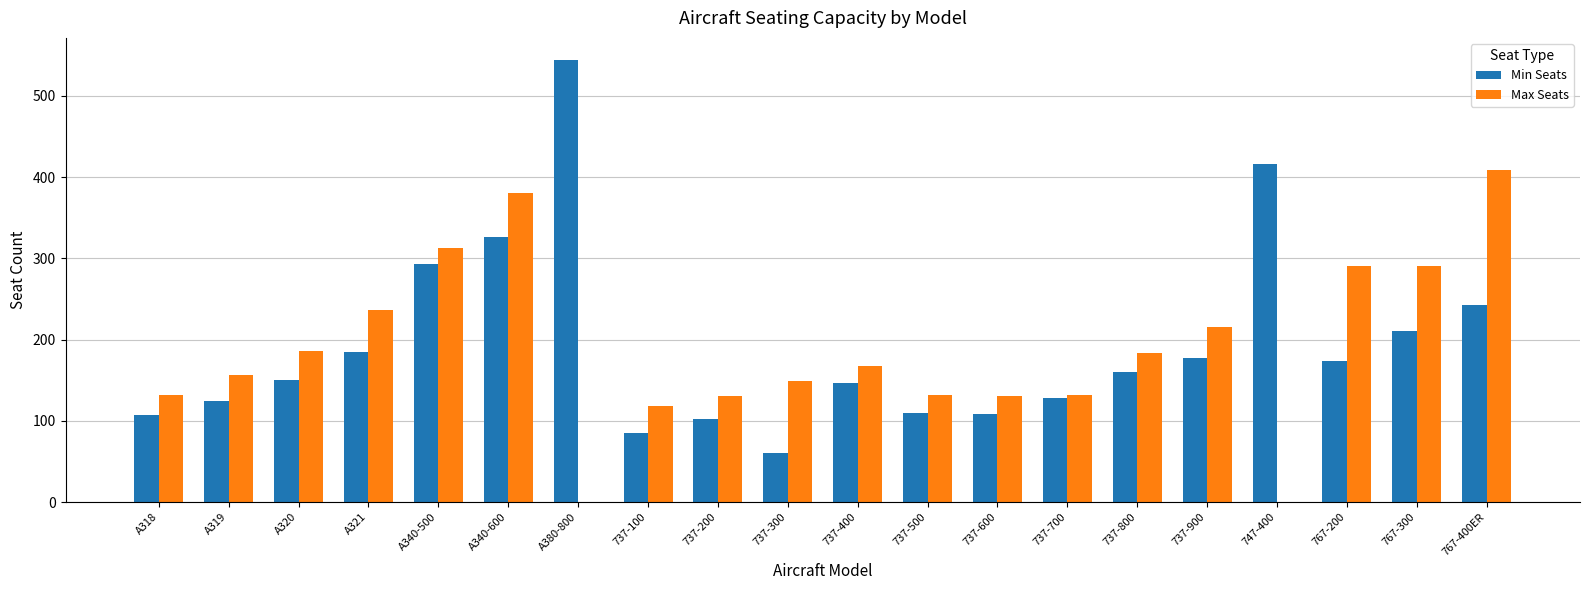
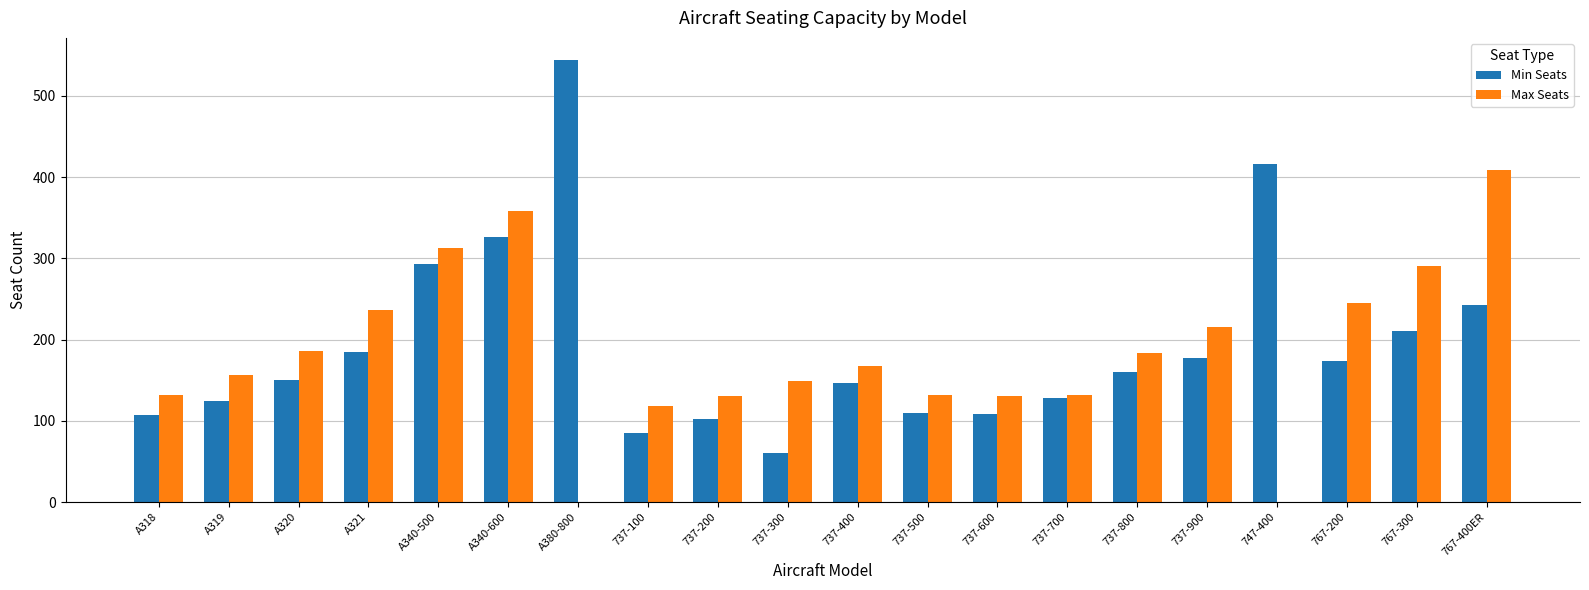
Max Seats, A340-600: 380 -> 360
Max Seats, 767-200: 290 -> 250
